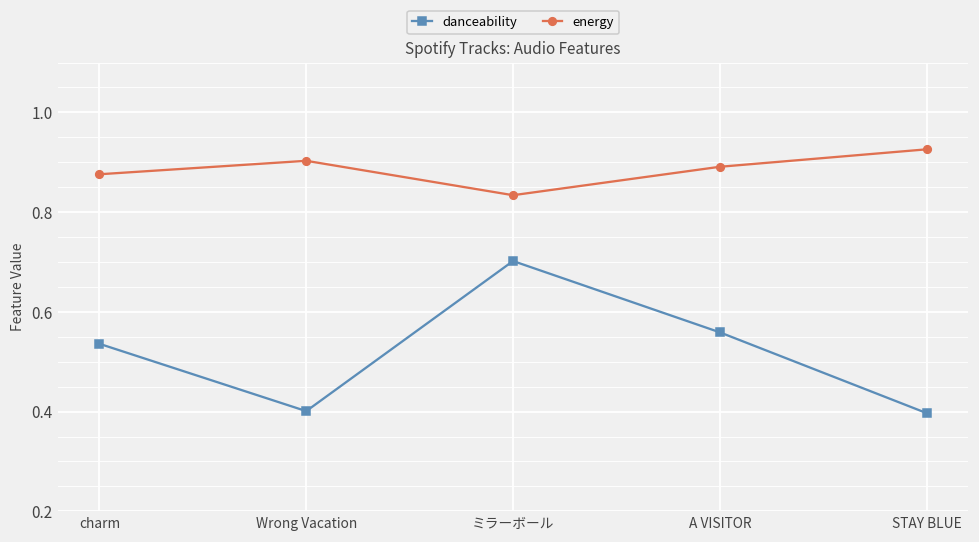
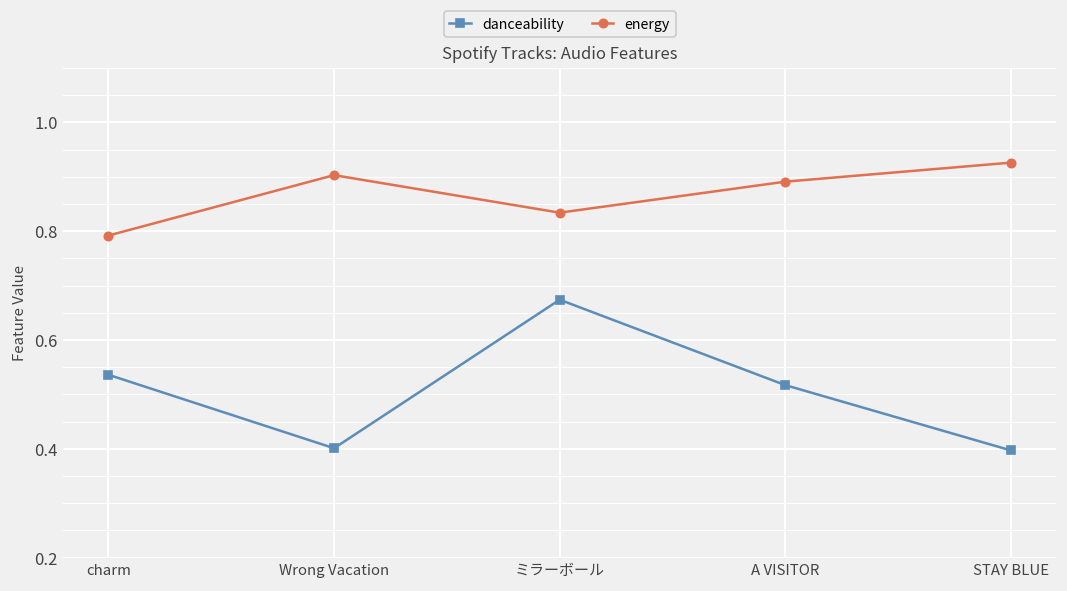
energy, charm: 0.88 -> 0.79
danceability, ミラーボール: 0.70 -> 0.67
danceability, A VISITOR: 0.56 -> 0.52
